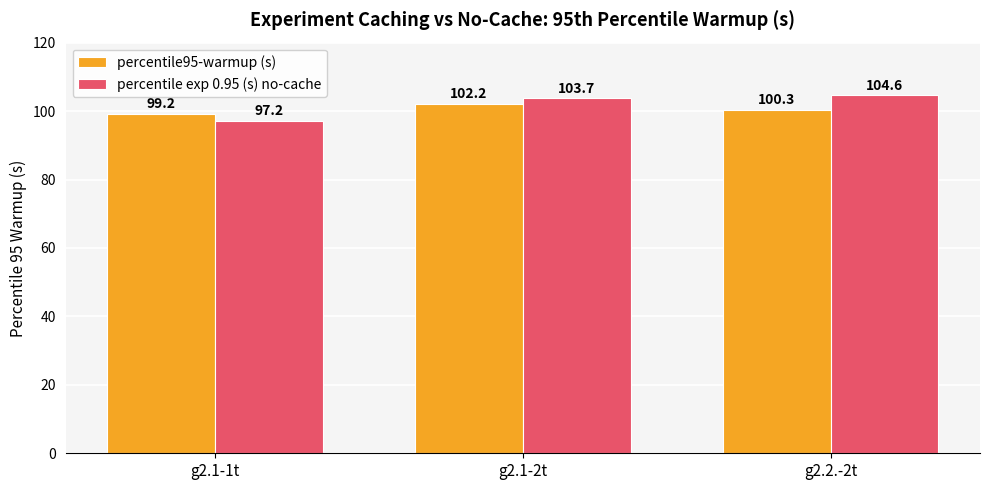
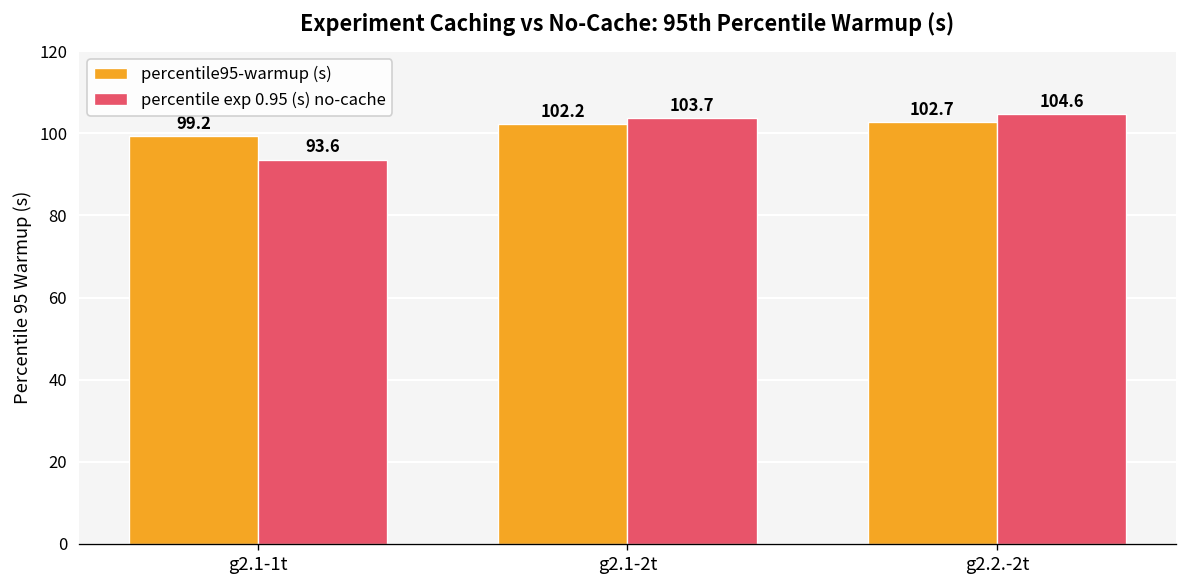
percentile exp 0.95 (s) no-cache, g2.1-1t: 97.2 -> 93.6
percentile95-warmup (s), g2.2.-2t: 100.3 -> 102.7
